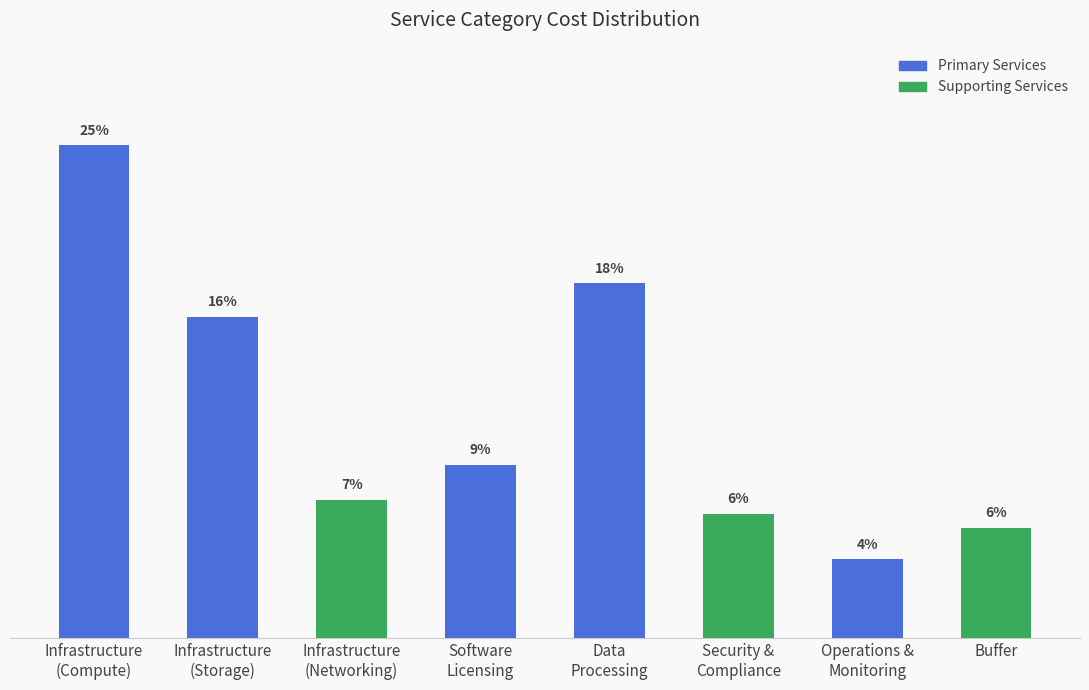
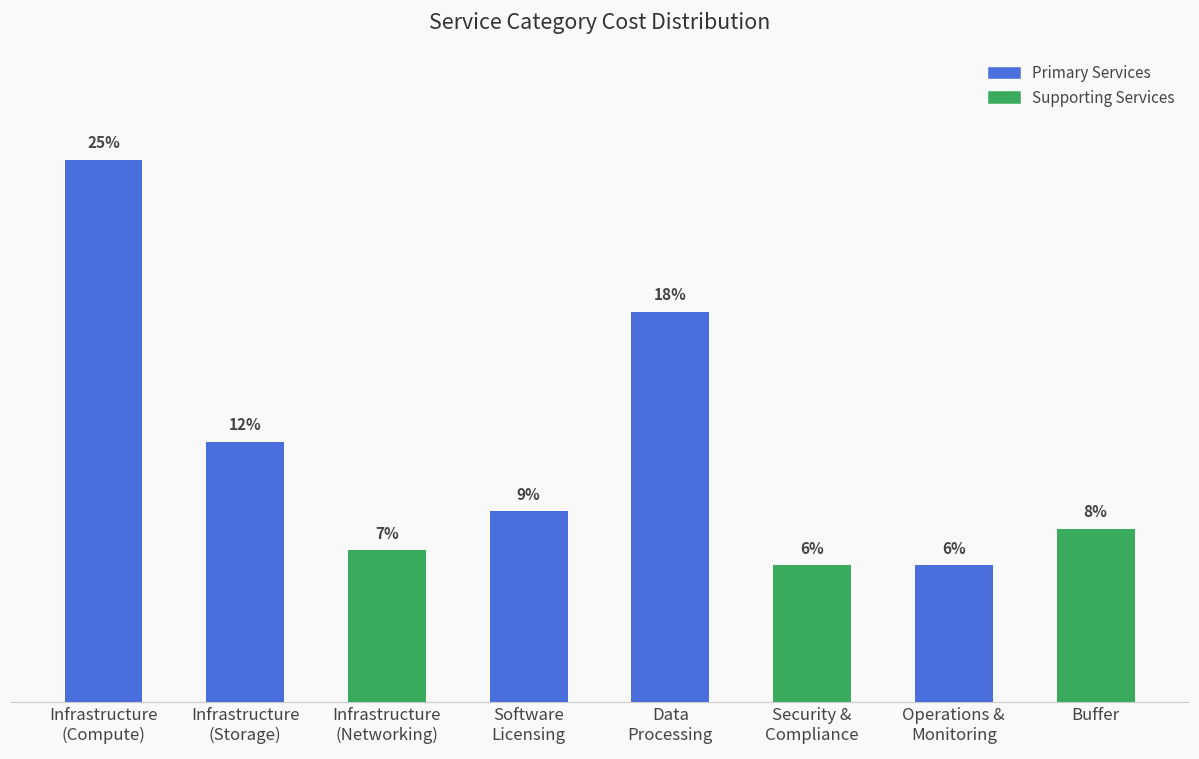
Infrastructure (Storage): 16% -> 12%
Operations & Monitoring: 4% -> 6%
Buffer: 6% -> 8%
